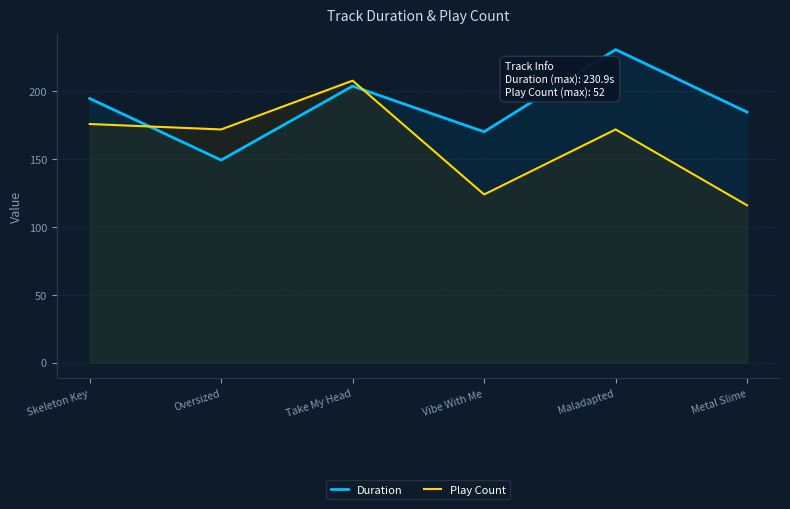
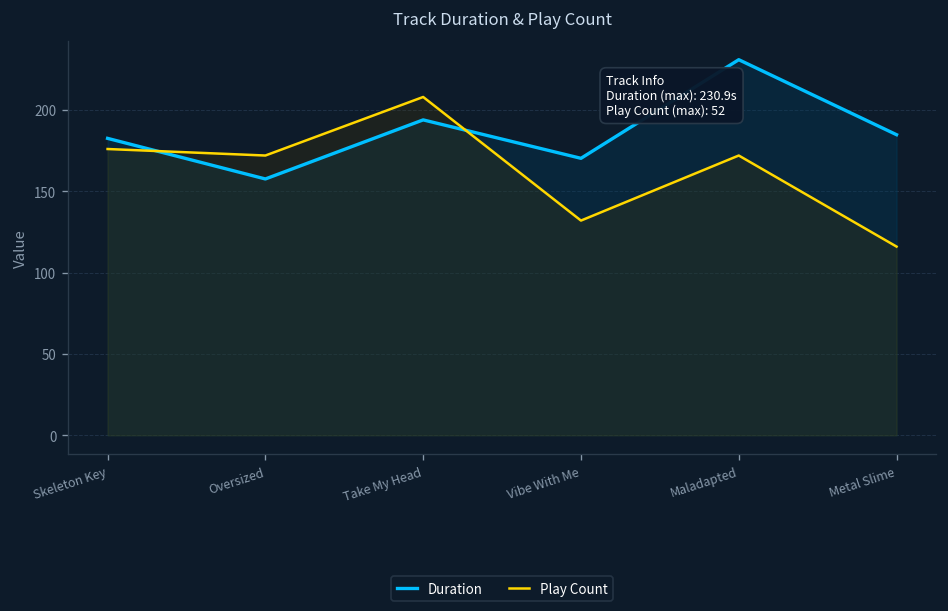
Duration, Skeleton Key: 195 -> 183
Duration, Oversized: 149 -> 158
Duration, Take My Head: 204 -> 194
Play Count, Vibe With Me: 124 -> 132
